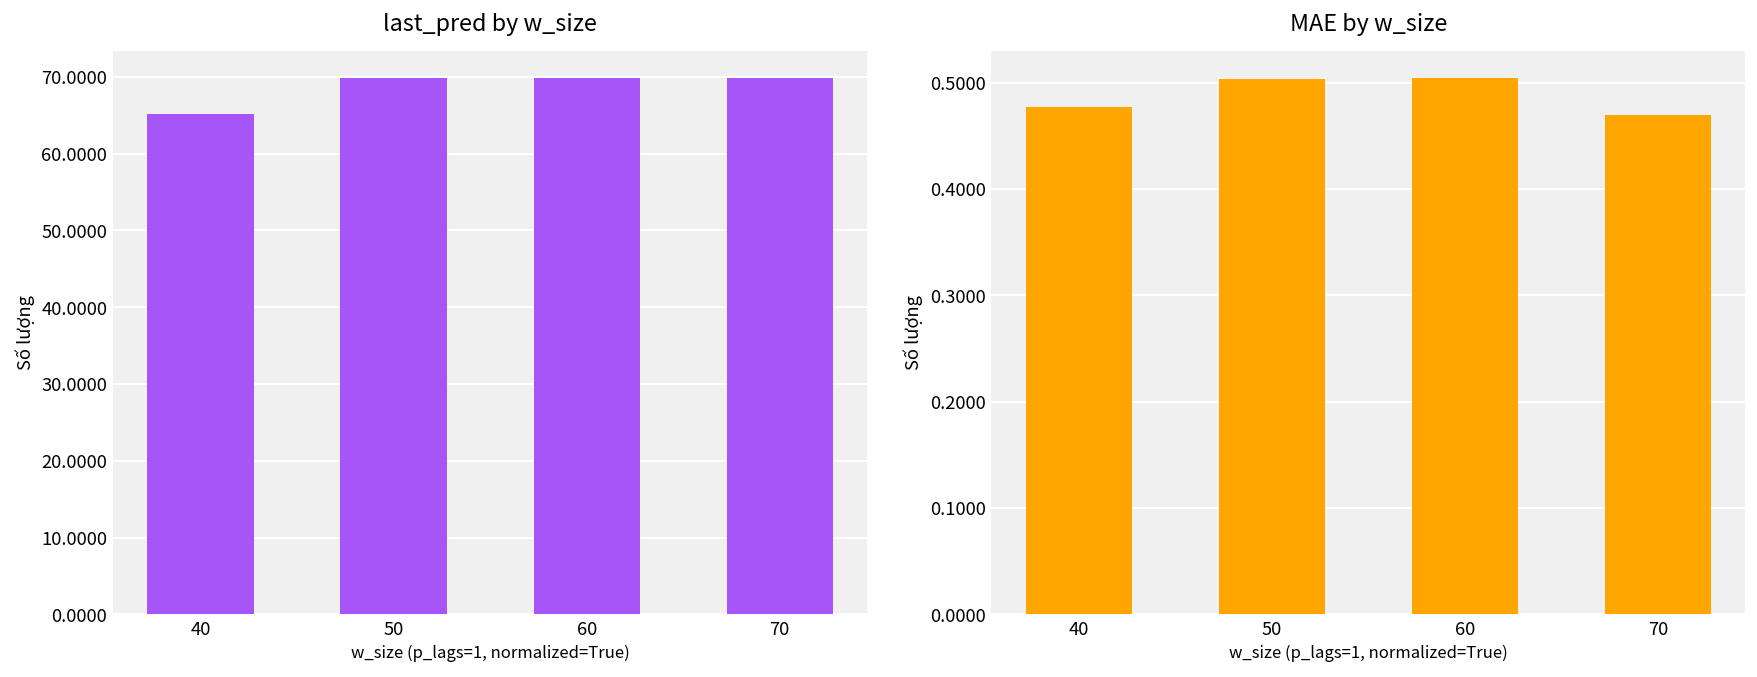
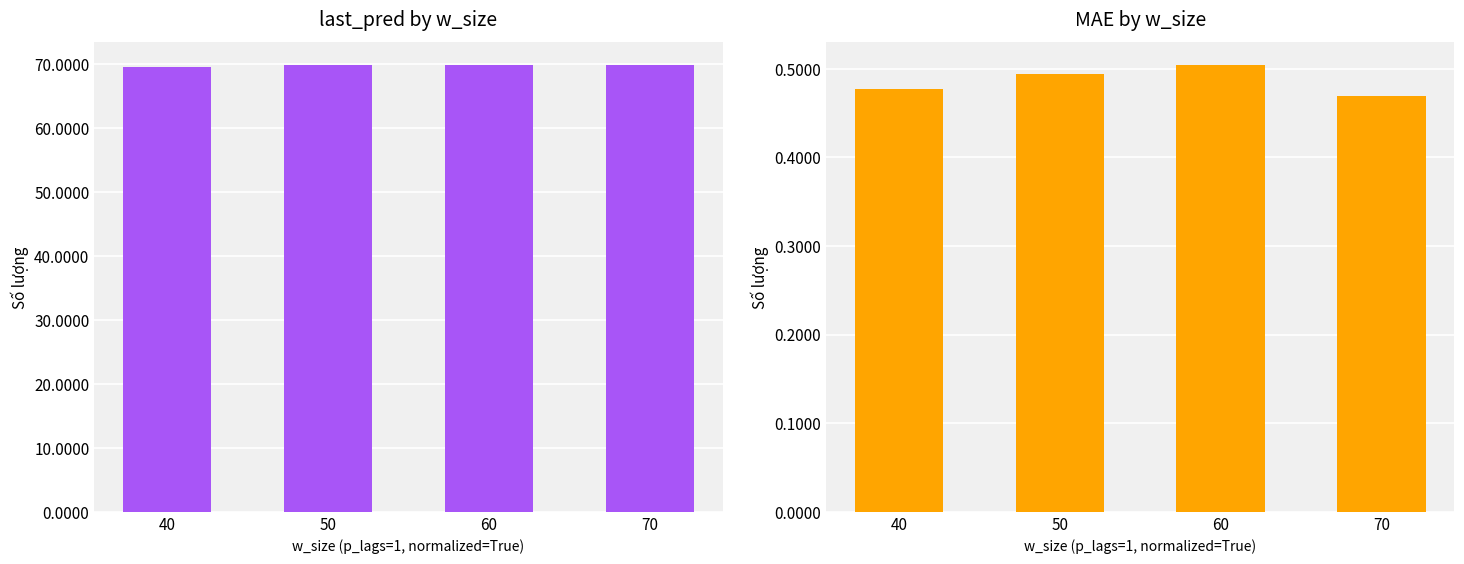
last_pred by w_size, 40: 65 -> 70
MAE by w_size, 50: 0.50 -> 0.49
